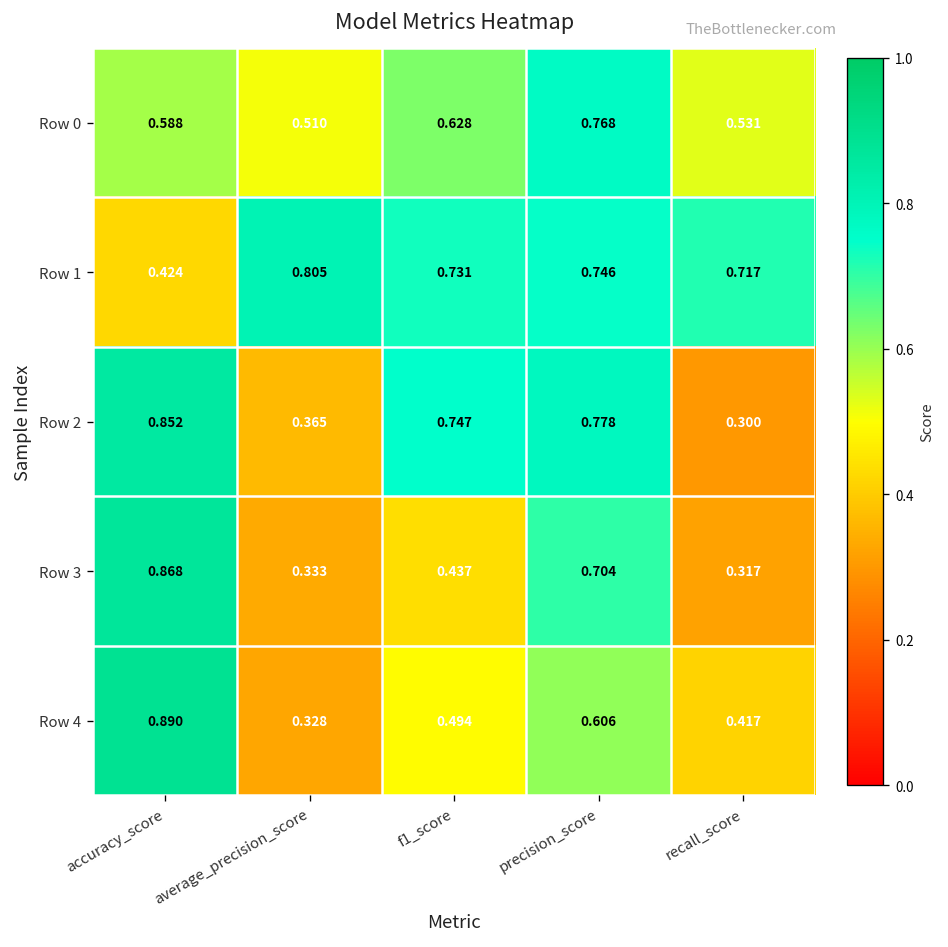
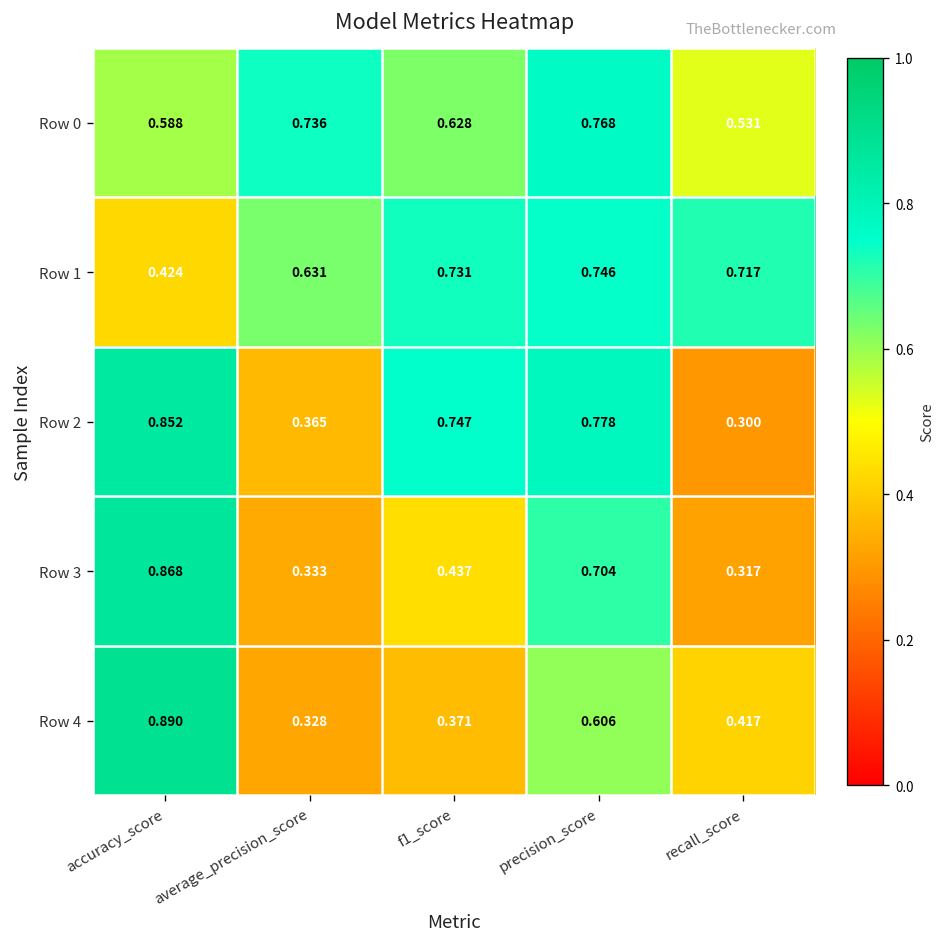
Row 0, average_precision_score: 0.510 -> 0.736
Row 1, average_precision_score: 0.805 -> 0.631
Row 4, f1_score: 0.494 -> 0.371
